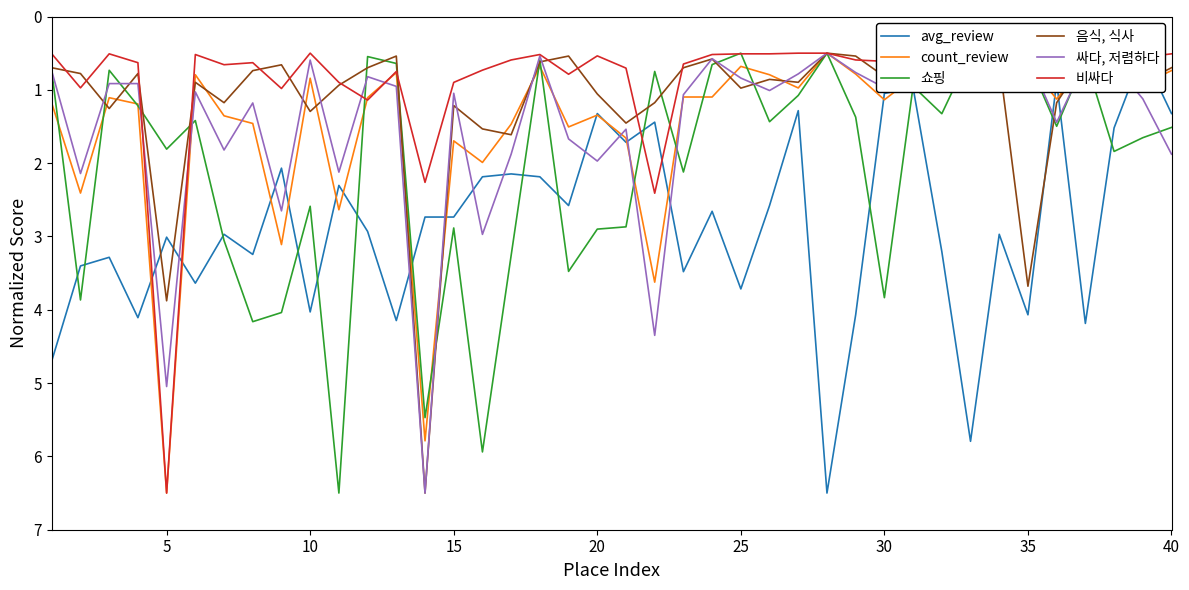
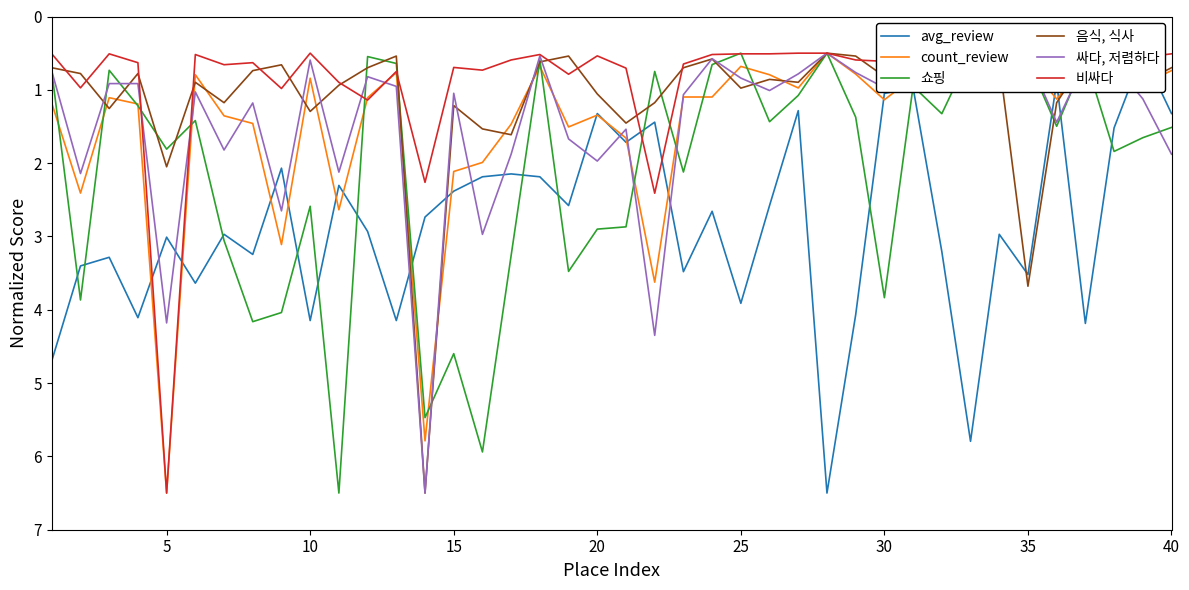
음식, 식사, 5: 3.9 -> 2.0
싸다, 저렴하다, 5: 5.0 -> 4.2
avg_review, 10: 4.0 -> 4.1
avg_review, 15: 2.7 -> 2.4
count_review, 15: 1.7 -> 2.1
쇼핑, 15: 2.9 -> 4.6
비싸다, 15: 0.9 -> 0.7
avg_review, 25: 3.7 -> 3.9
avg_review, 35: 4.1 -> 3.5
